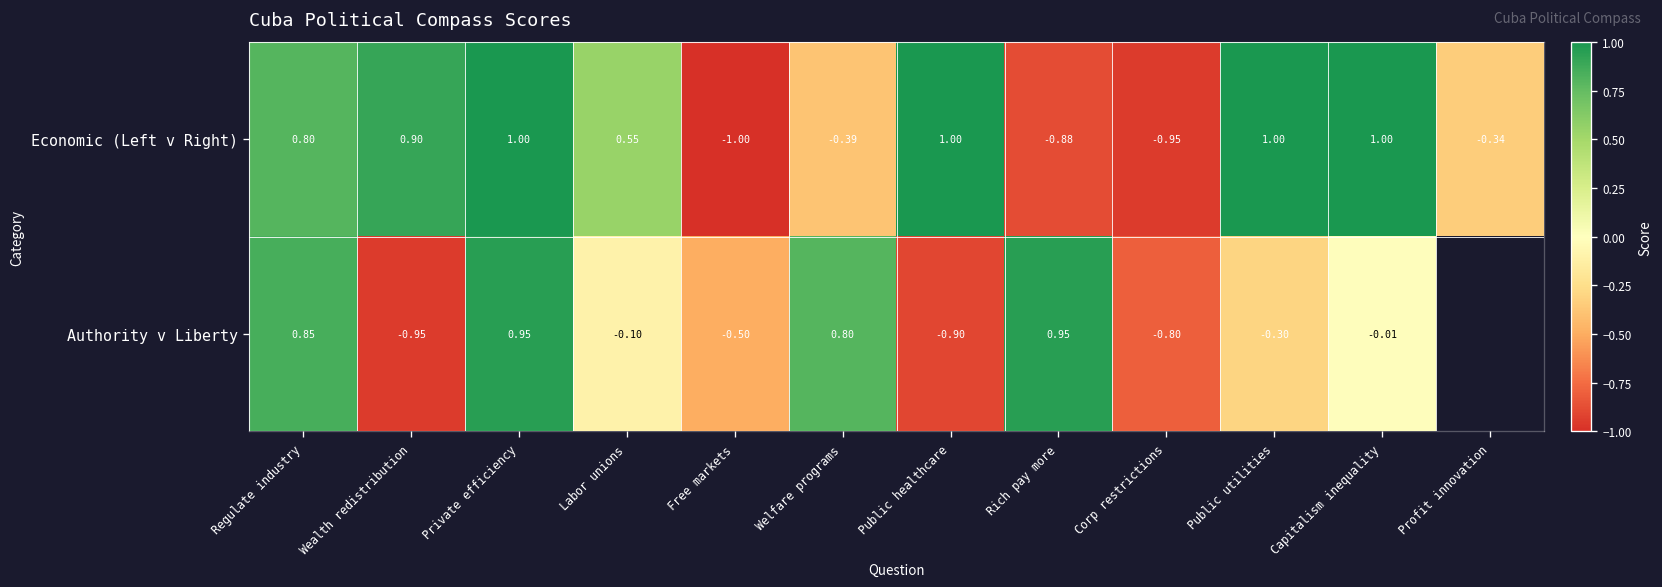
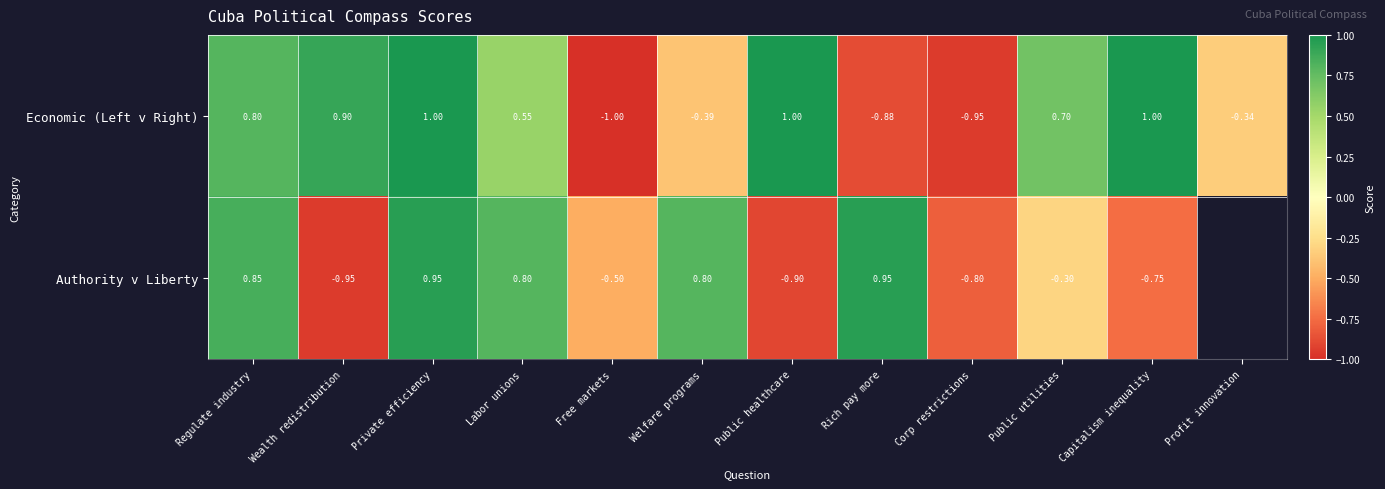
Economic (Left v Right), Public utilities: 1.00 -> 0.70
Authority v Liberty, Labor unions: -0.10 -> 0.80
Authority v Liberty, Capitalism inequality: -0.01 -> -0.75
